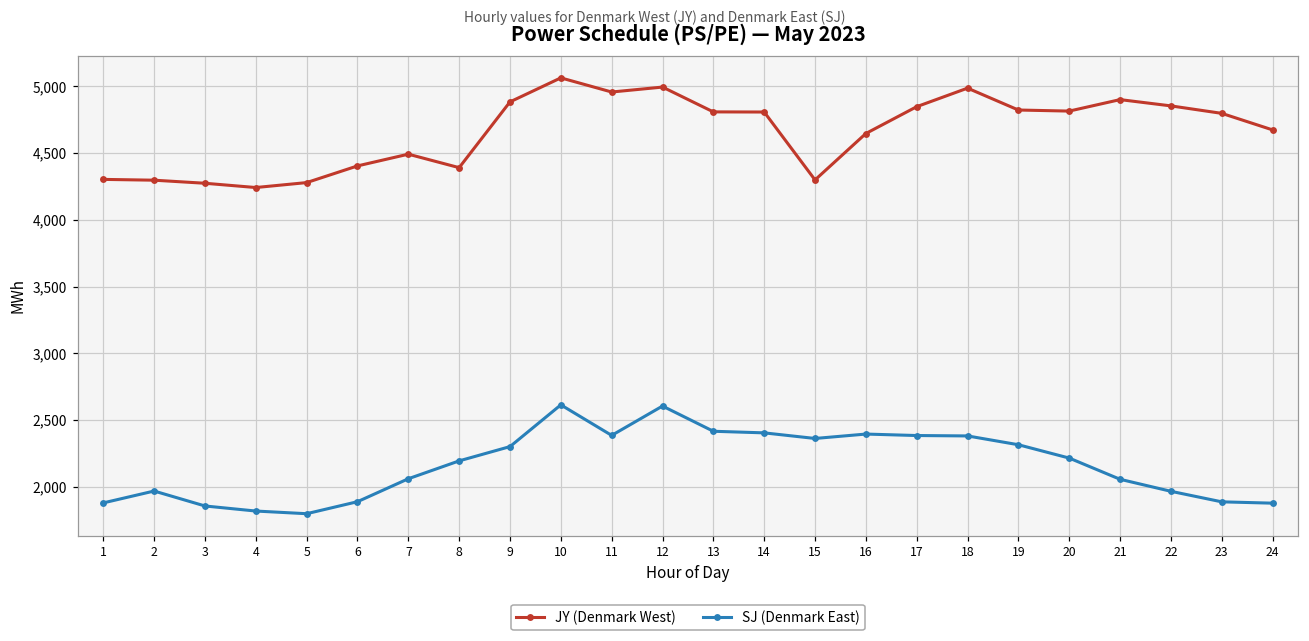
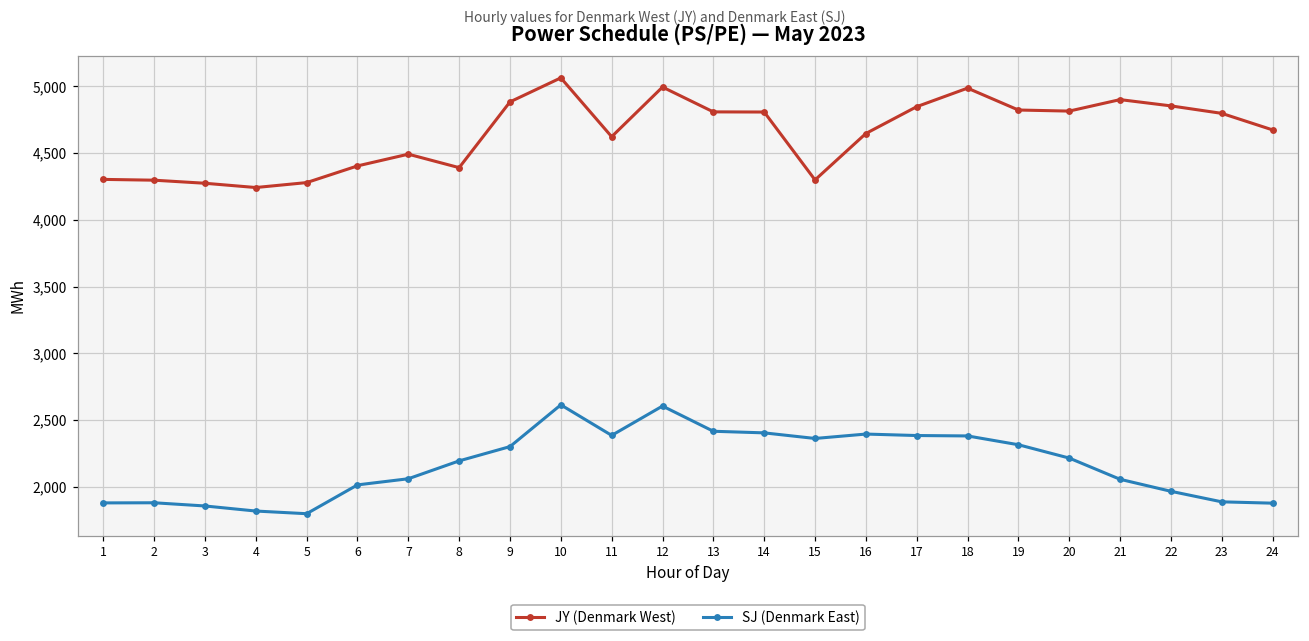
SJ (Denmark East), 2: 1,970 -> 1,880
SJ (Denmark East), 6: 1,890 -> 2,010
JY (Denmark West), 11: 4,960 -> 4,620
